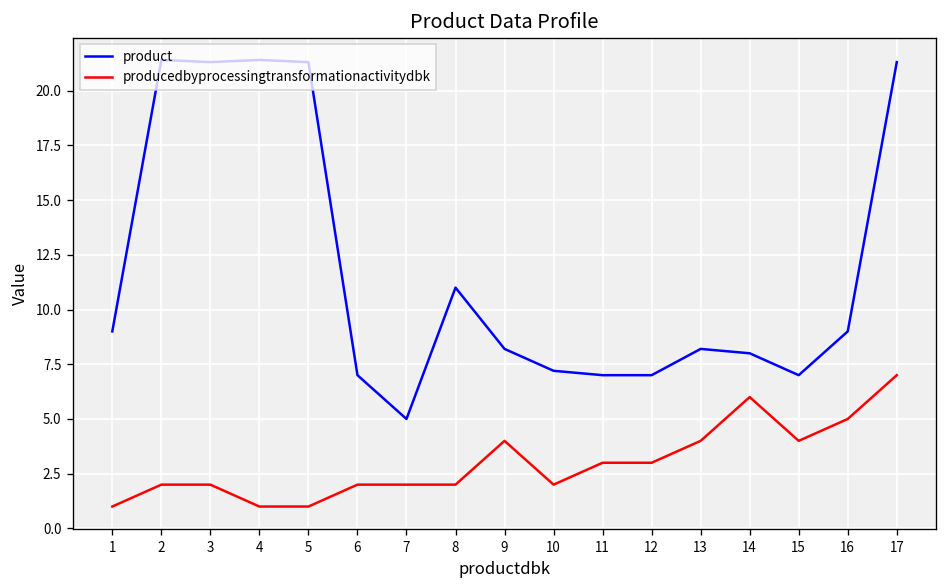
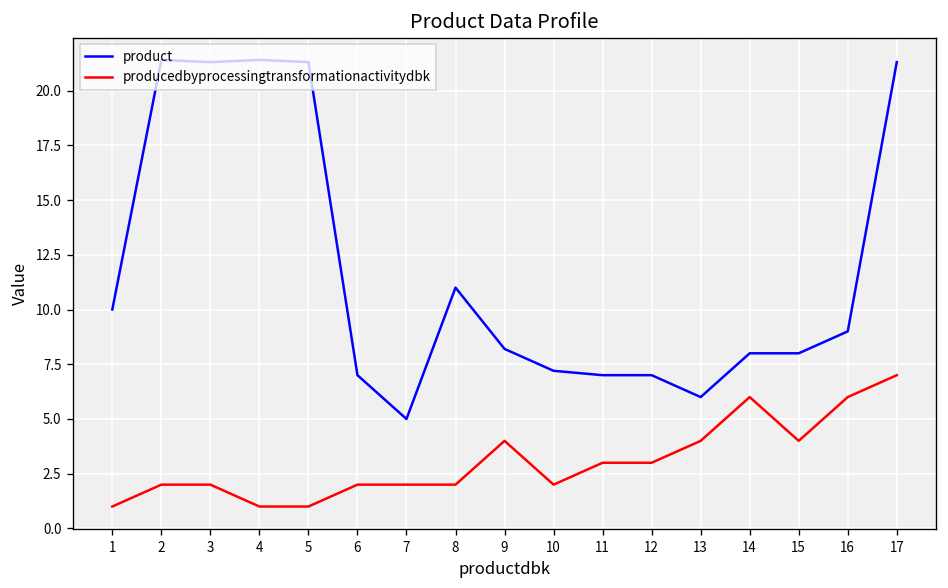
product, 1: 9 -> 10
product, 13: 8.2 -> 6.0
product, 15: 7 -> 8
producedbyprocessingtransformationactivitydbk, 16: 5 -> 6
